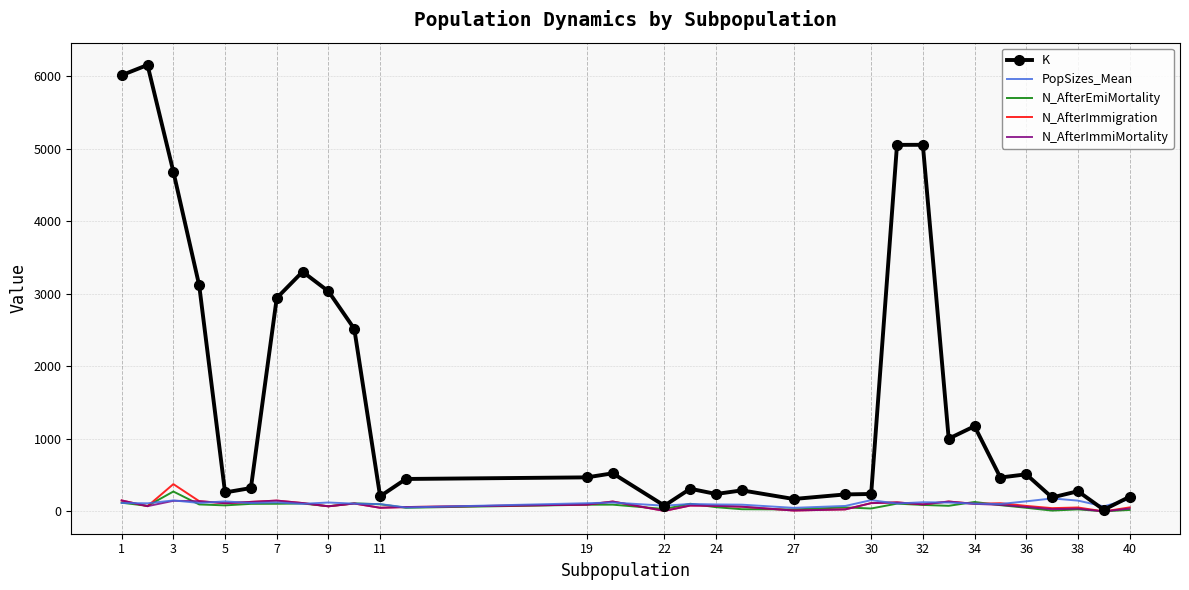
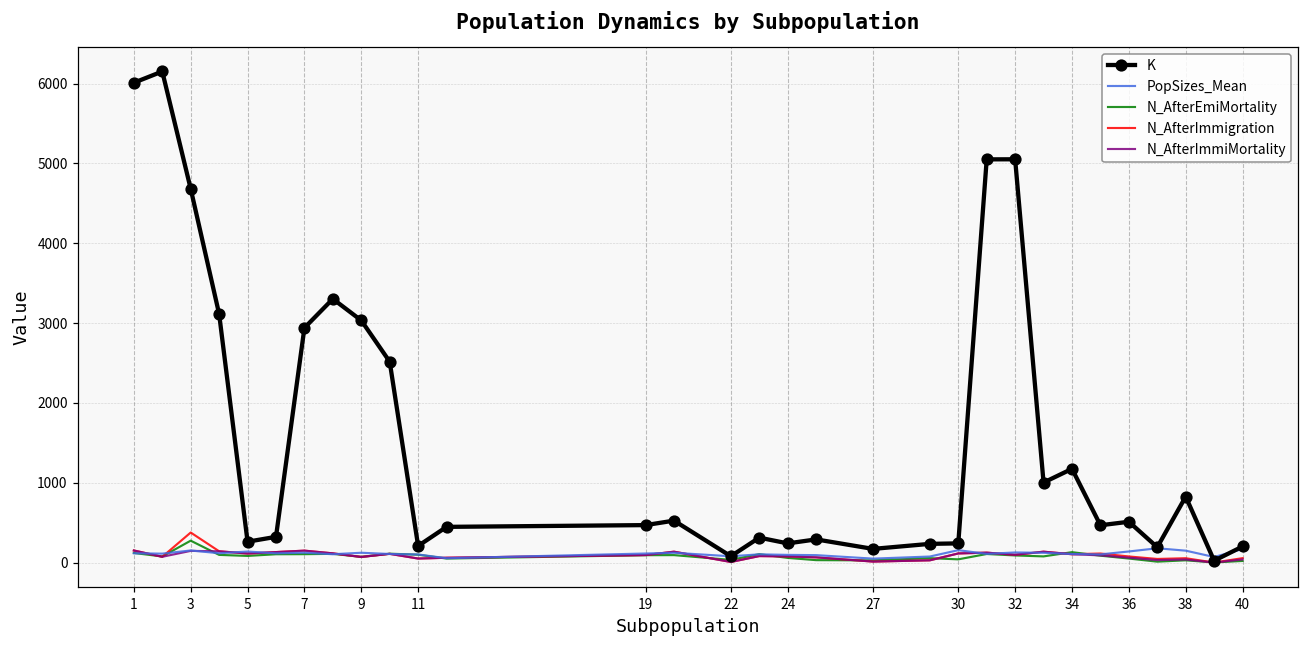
K, 38: 300 -> 800
